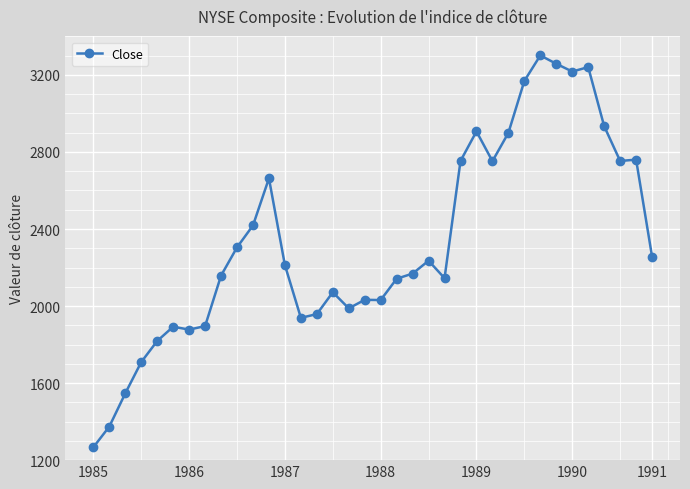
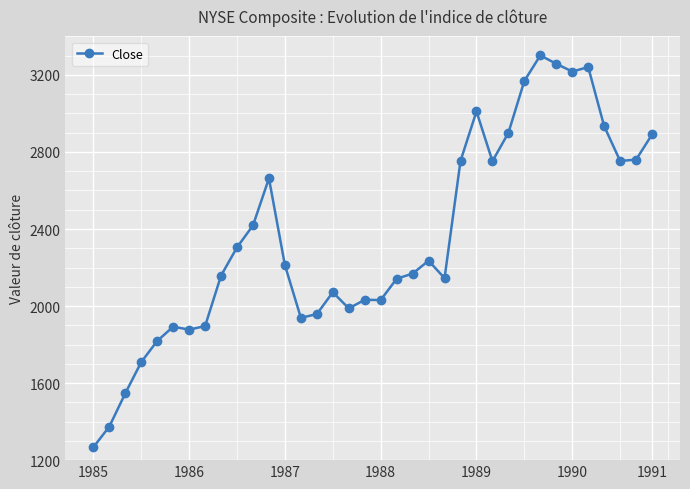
1989: 2910 -> 3010
1991: 2260 -> 2890
